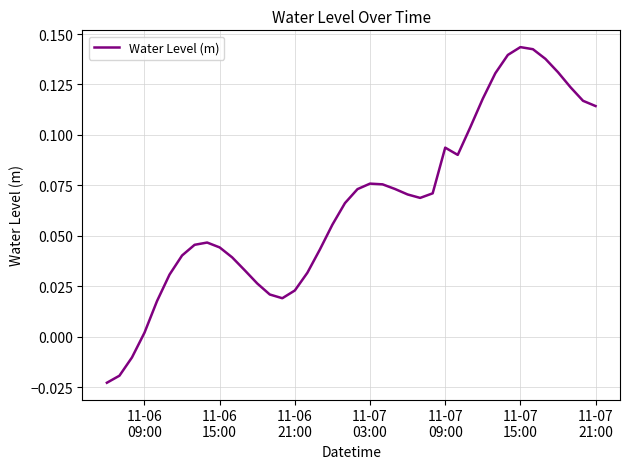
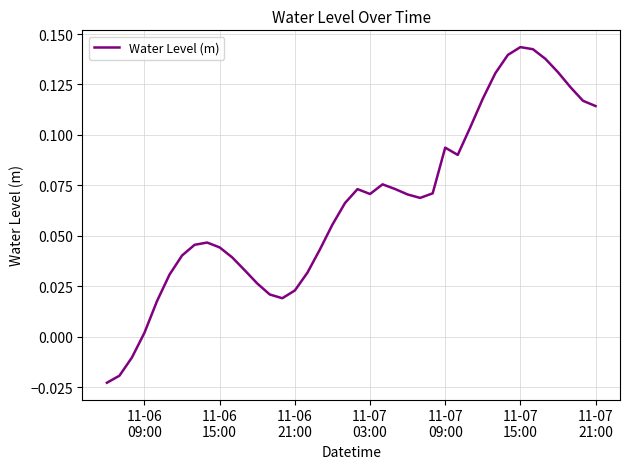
11-07 03:00: 0.076 -> 0.071
